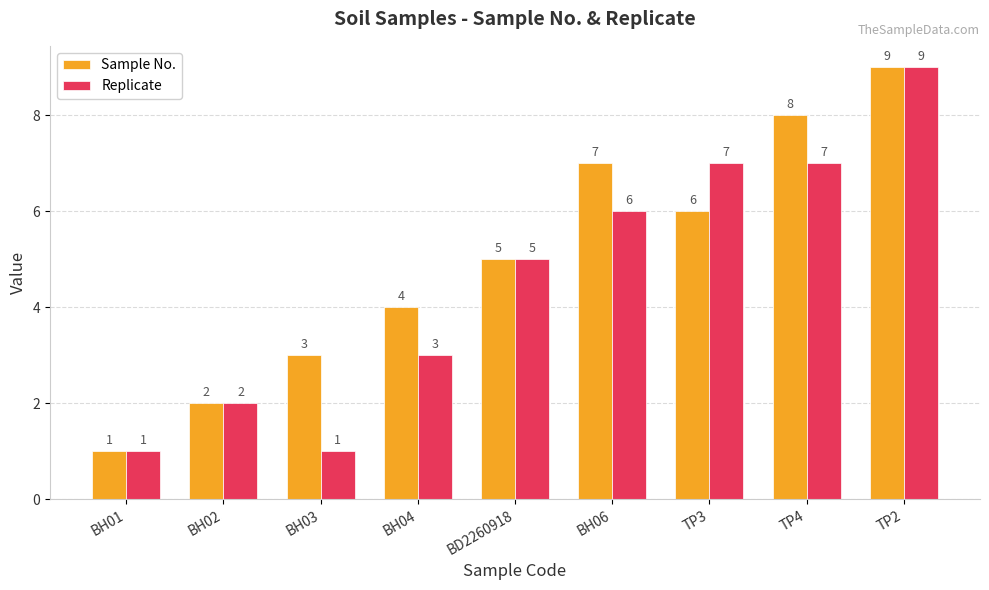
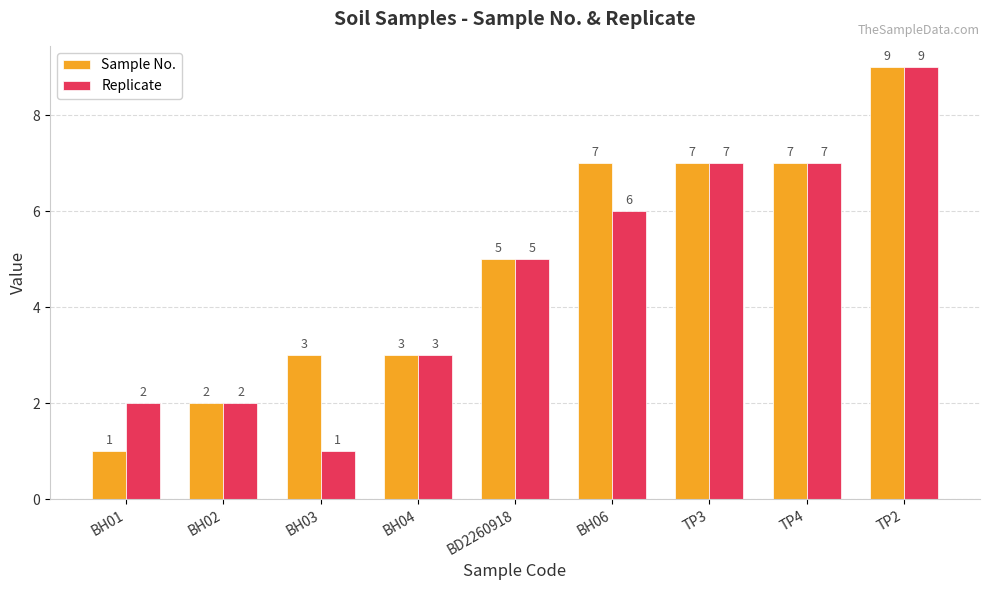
Replicate, BH01: 1 -> 2
Sample No., BH04: 4 -> 3
Sample No., TP3: 6 -> 7
Sample No., TP4: 8 -> 7
